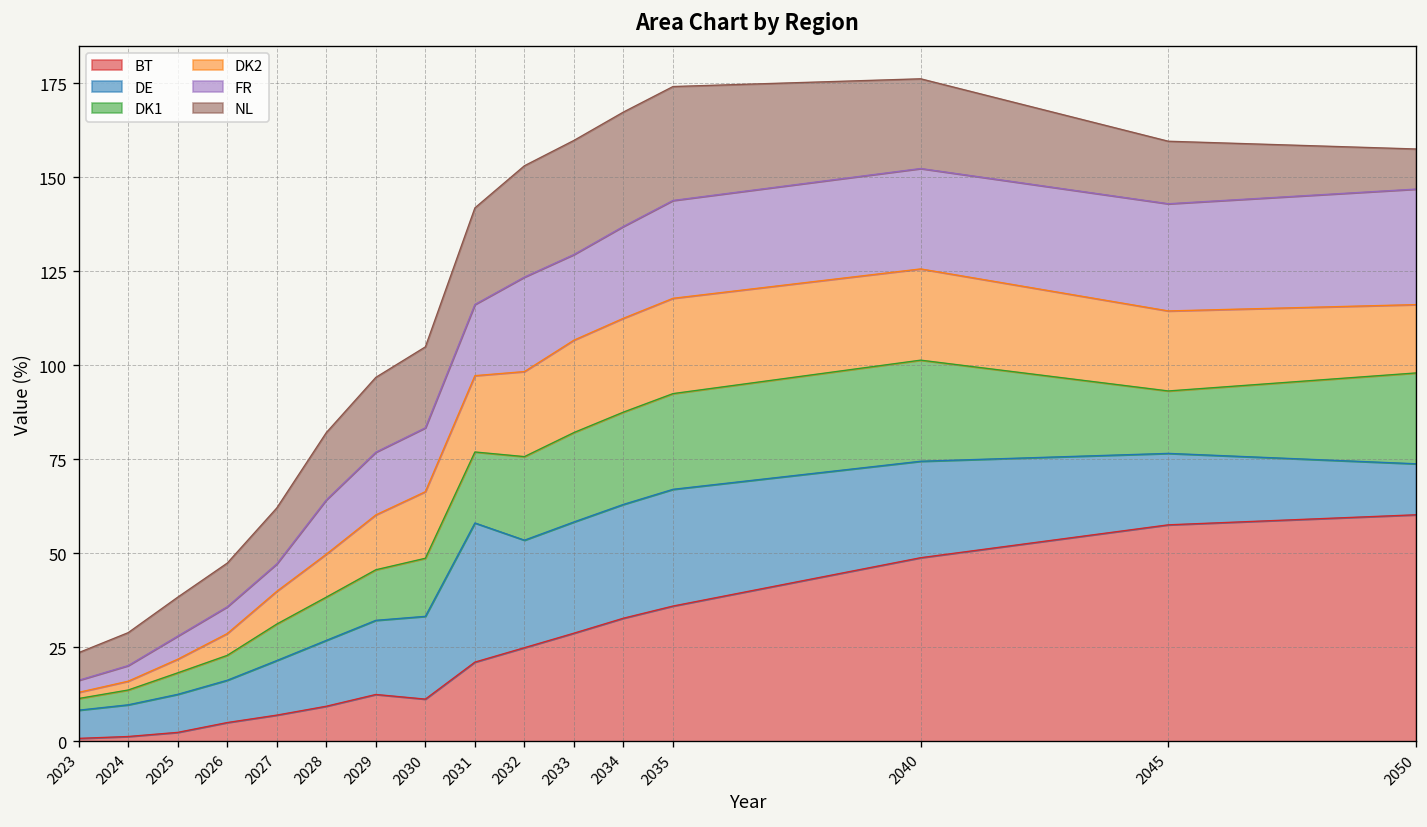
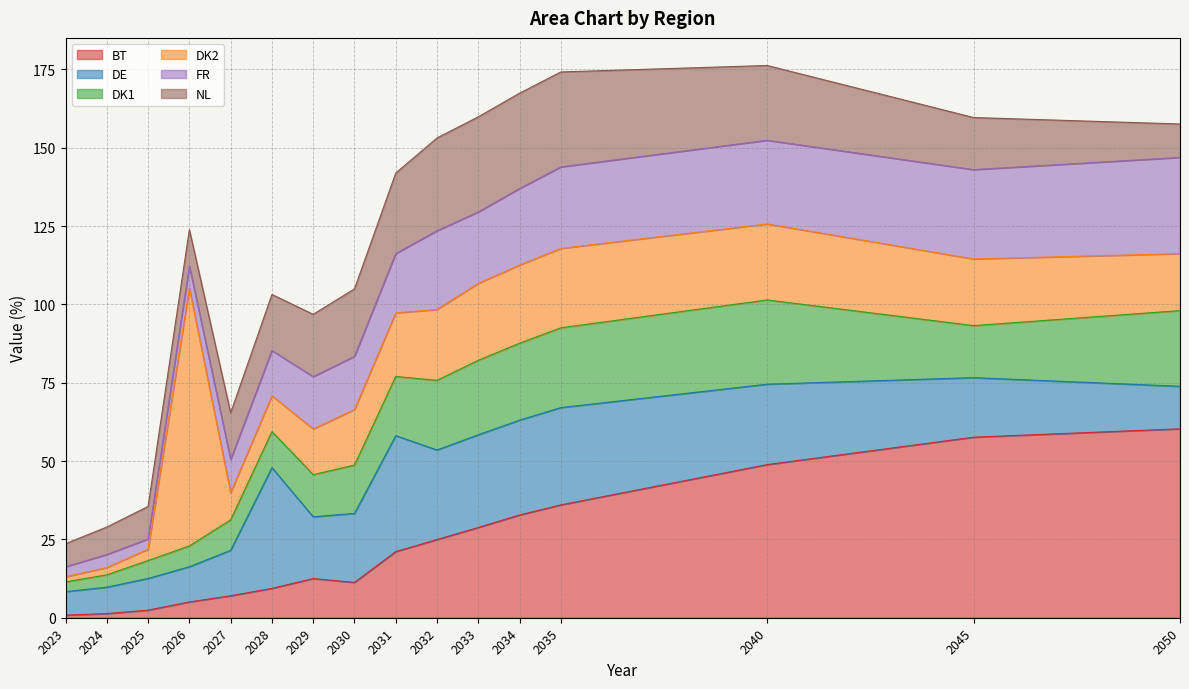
FR, 2025: 6 -> 3
DK2, 2026: 6 -> 82
FR, 2027: 7 -> 11
DE, 2028: 18 -> 39
